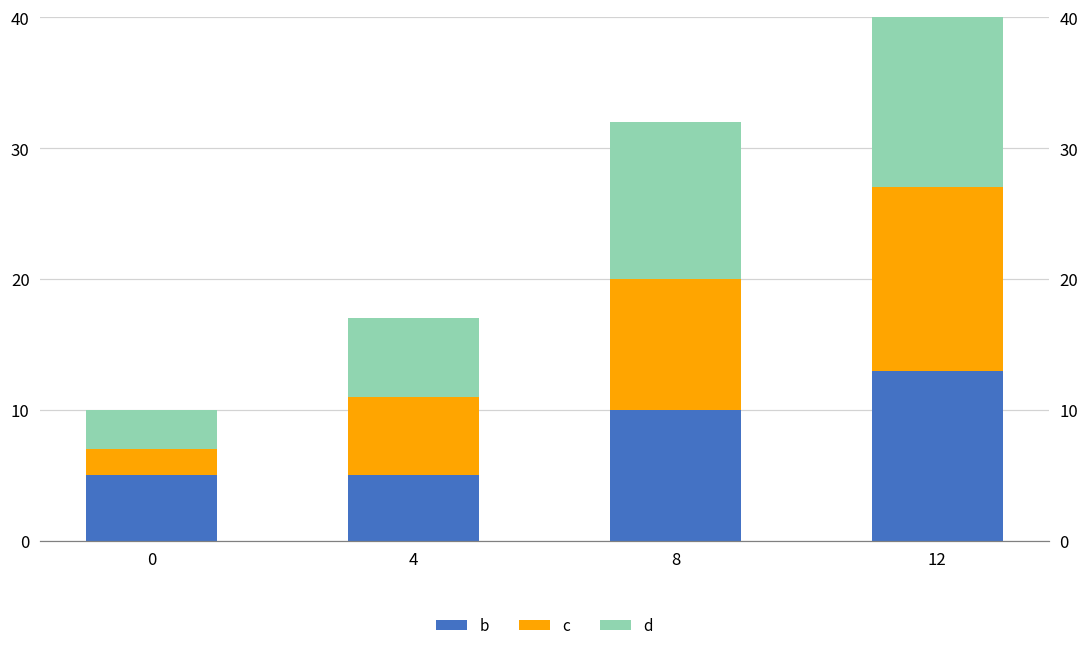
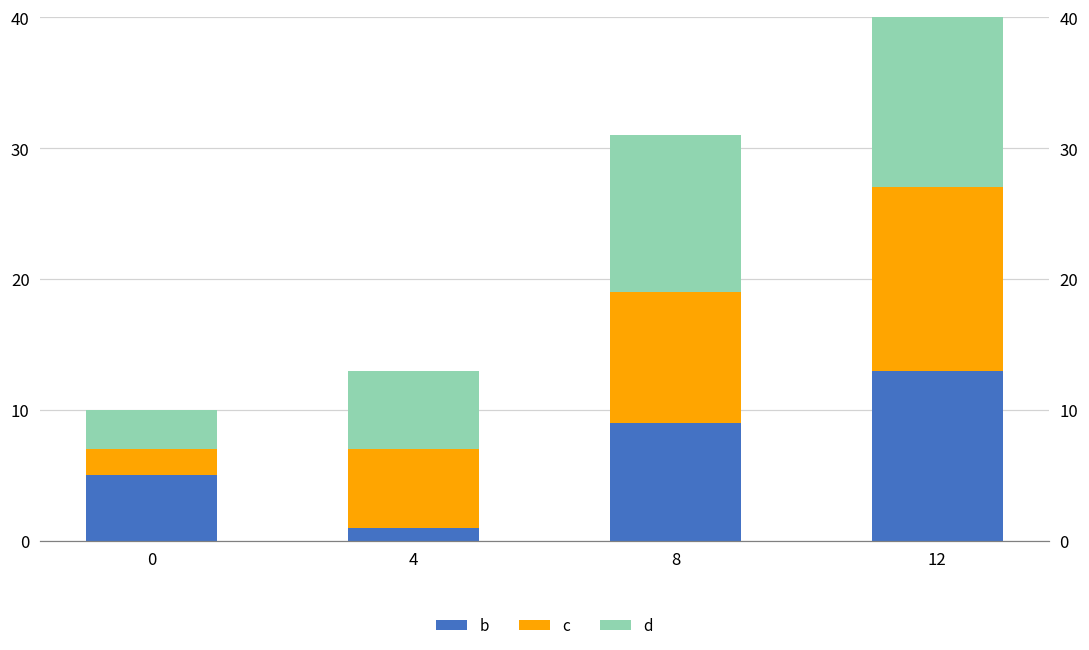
b, 4: 5 -> 1
b, 8: 10 -> 9
